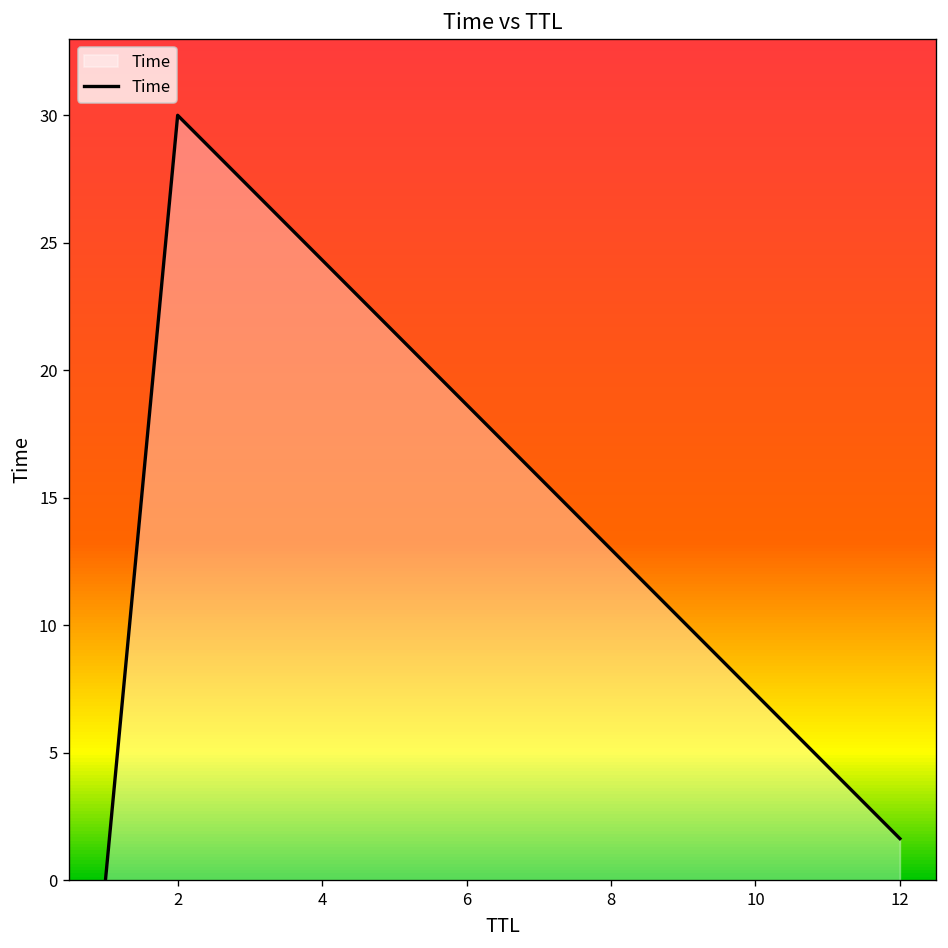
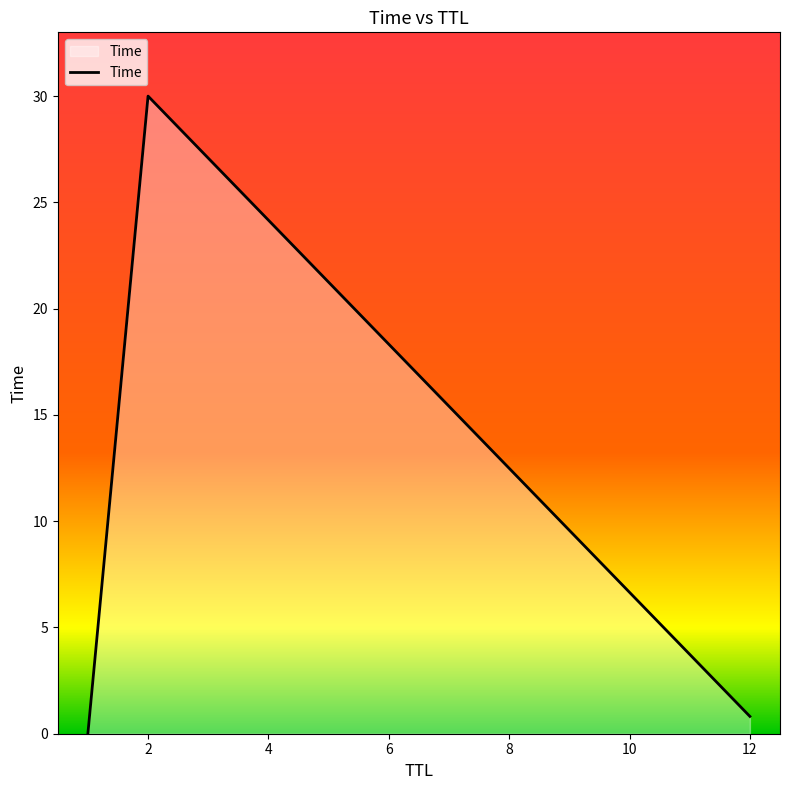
12: 1.6 -> 0.8
